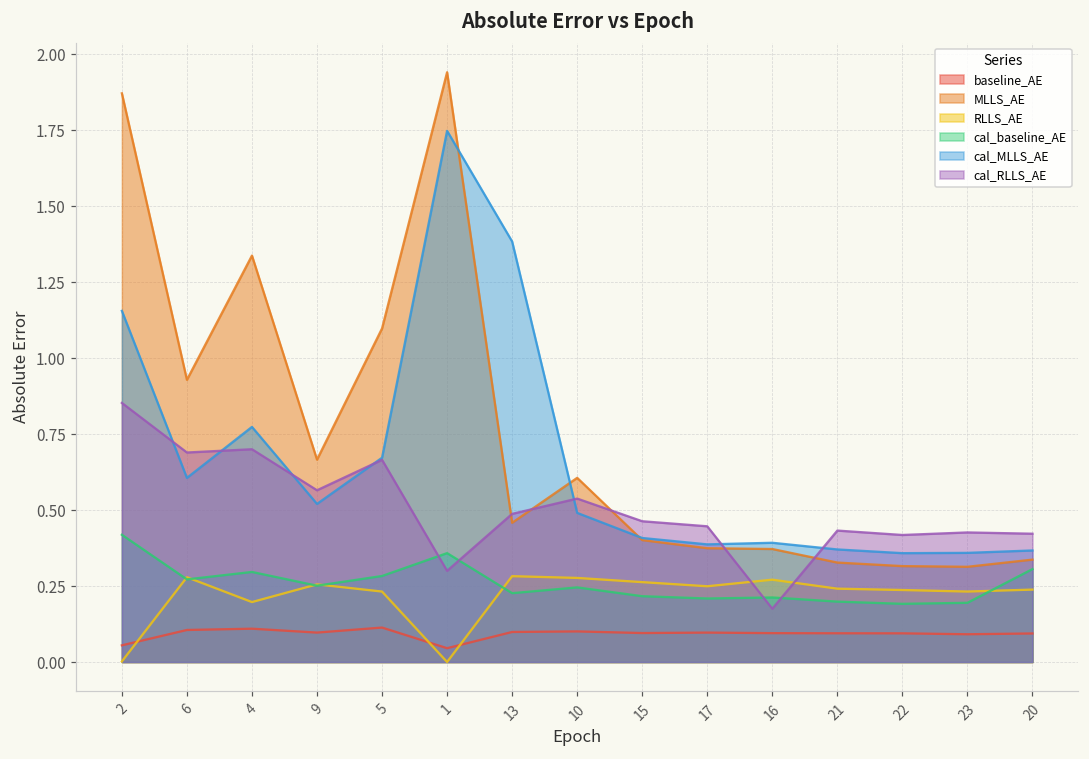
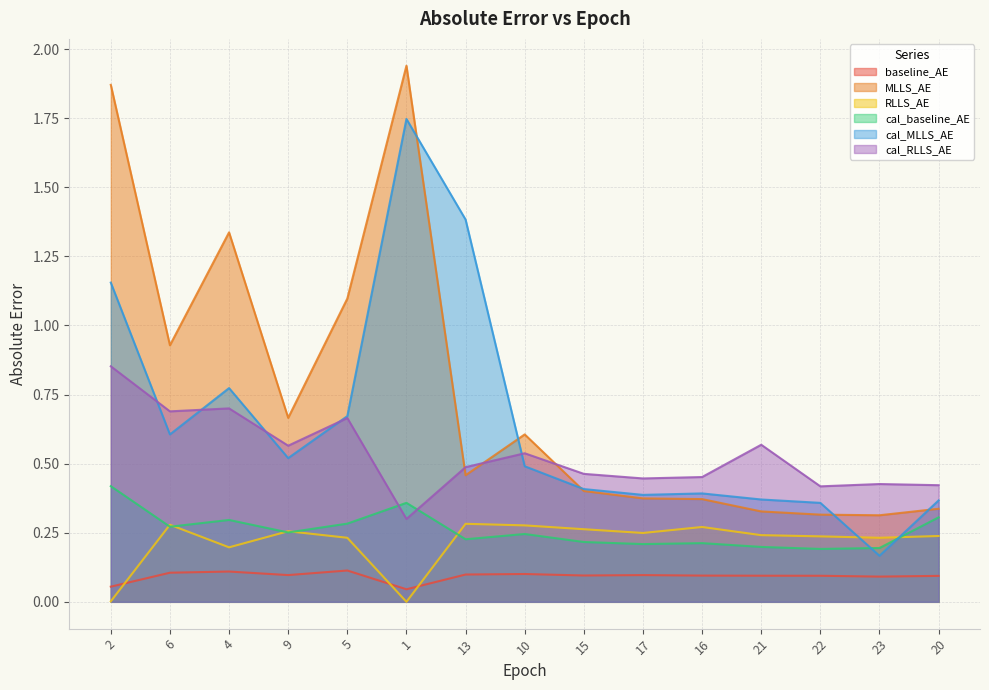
cal_RLLS_AE, 16: 0.18 -> 0.45
cal_RLLS_AE, 21: 0.43 -> 0.57
cal_MLLS_AE, 23: 0.36 -> 0.17
